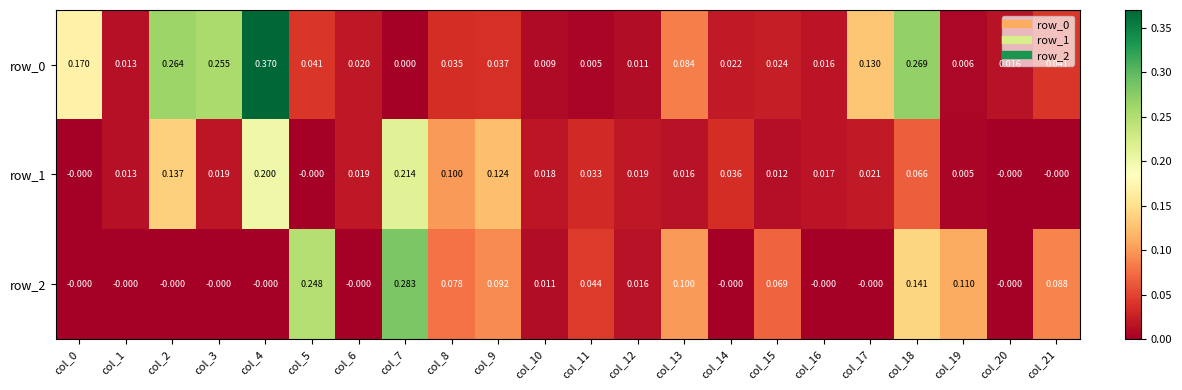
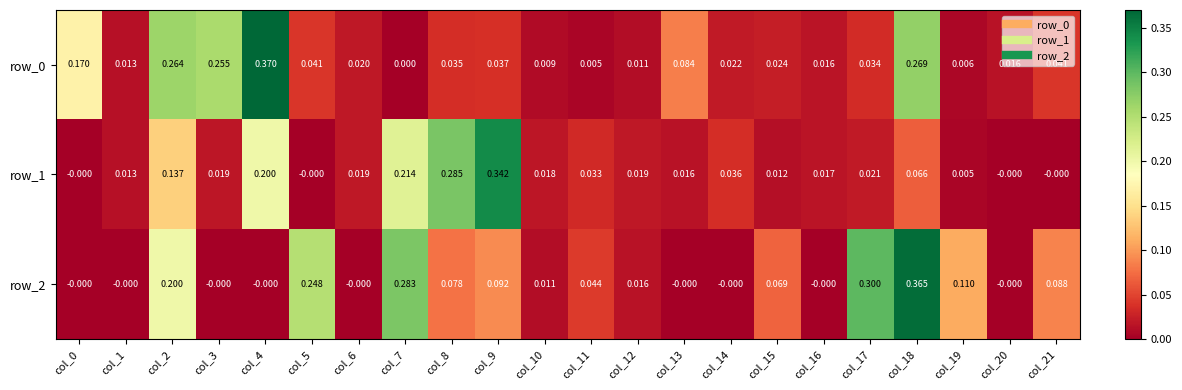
row_0, col_17: 0.130 -> 0.034
row_1, col_8: 0.100 -> 0.285
row_1, col_9: 0.124 -> 0.342
row_2, col_2: -0.000 -> 0.200
row_2, col_13: 0.100 -> -0.000
row_2, col_17: -0.000 -> 0.300
row_2, col_18: 0.141 -> 0.365
